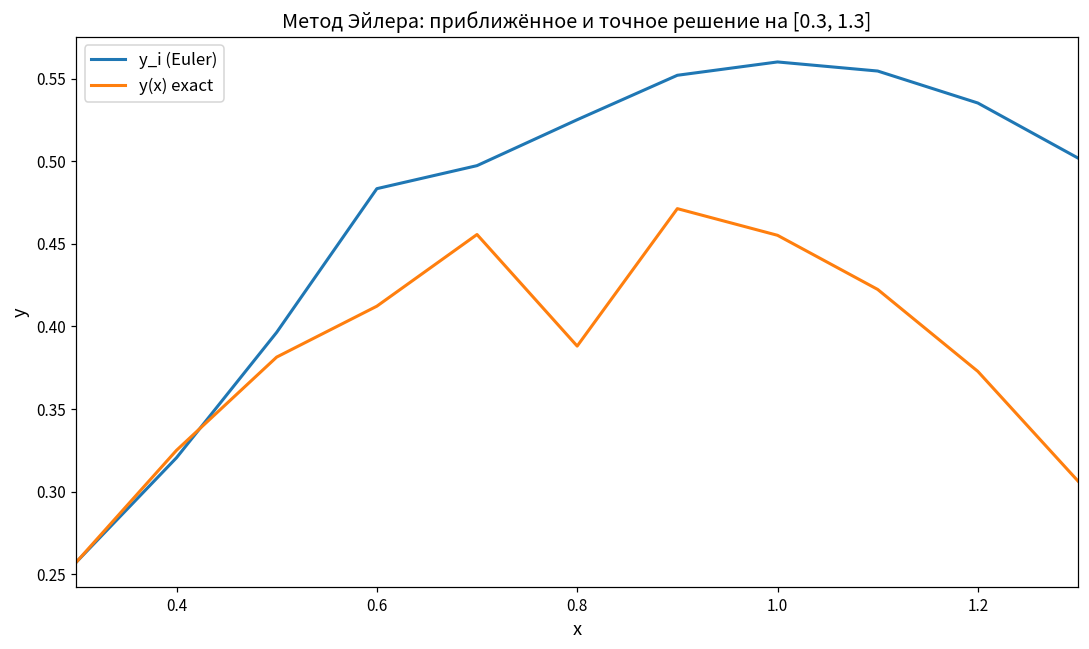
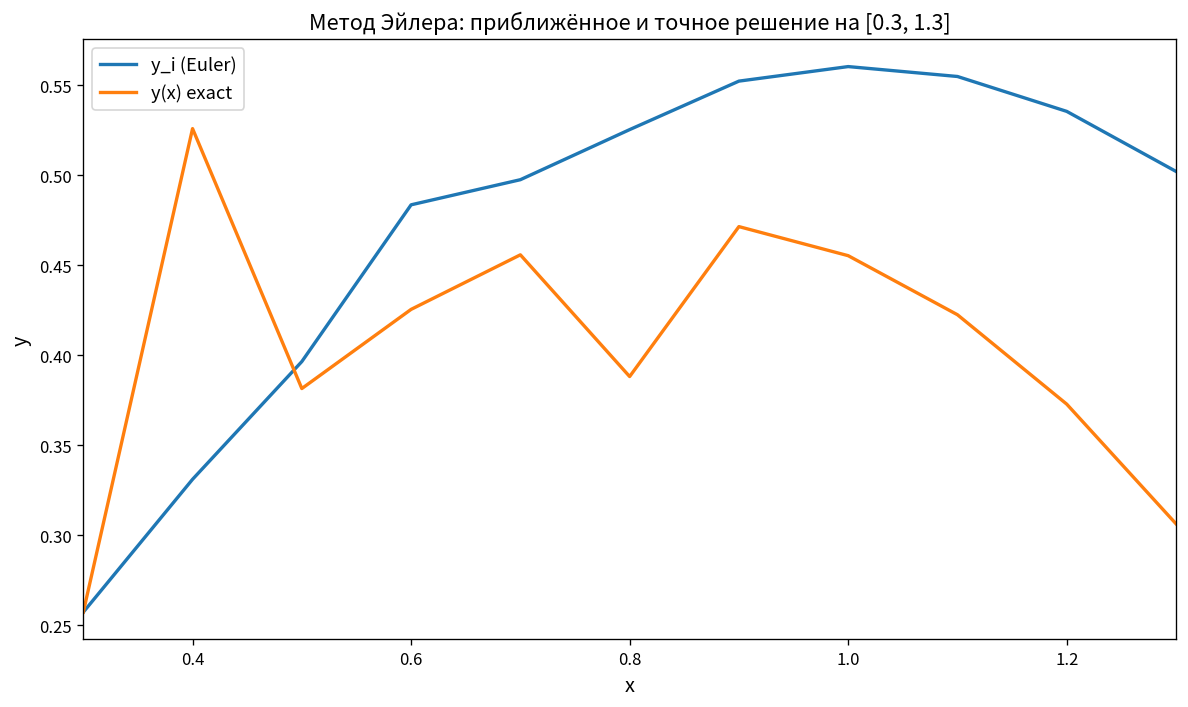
y_i (Euler), 0.4: 0.321 -> 0.331
y(x) exact, 0.4: 0.325 -> 0.526
y(x) exact, 0.6: 0.412 -> 0.425
